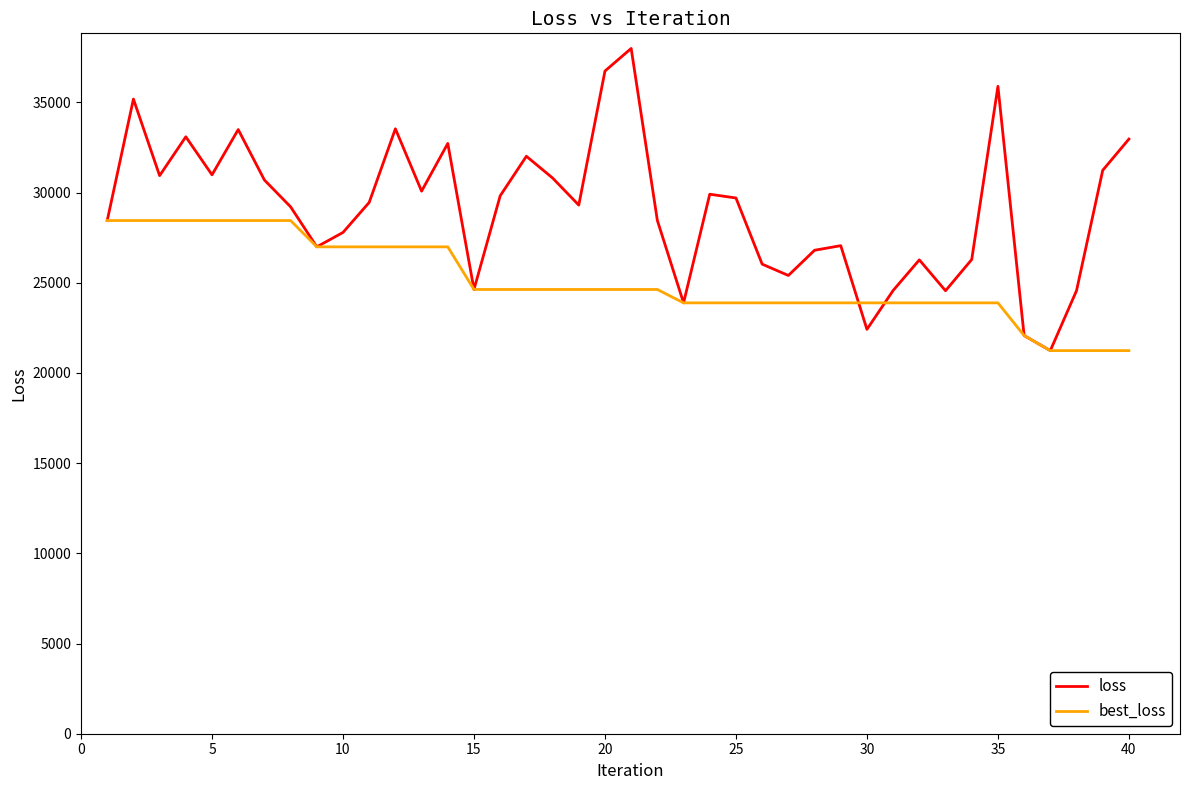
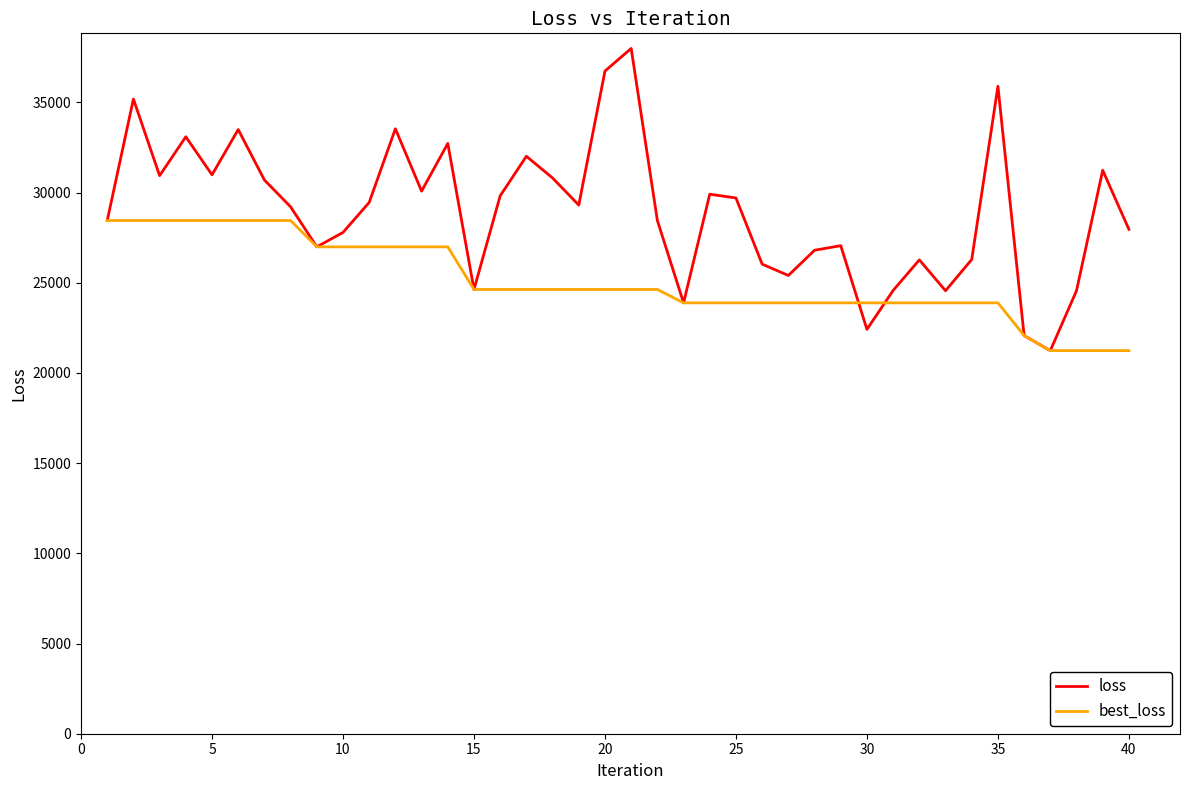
loss, 40: 33000 -> 28000
